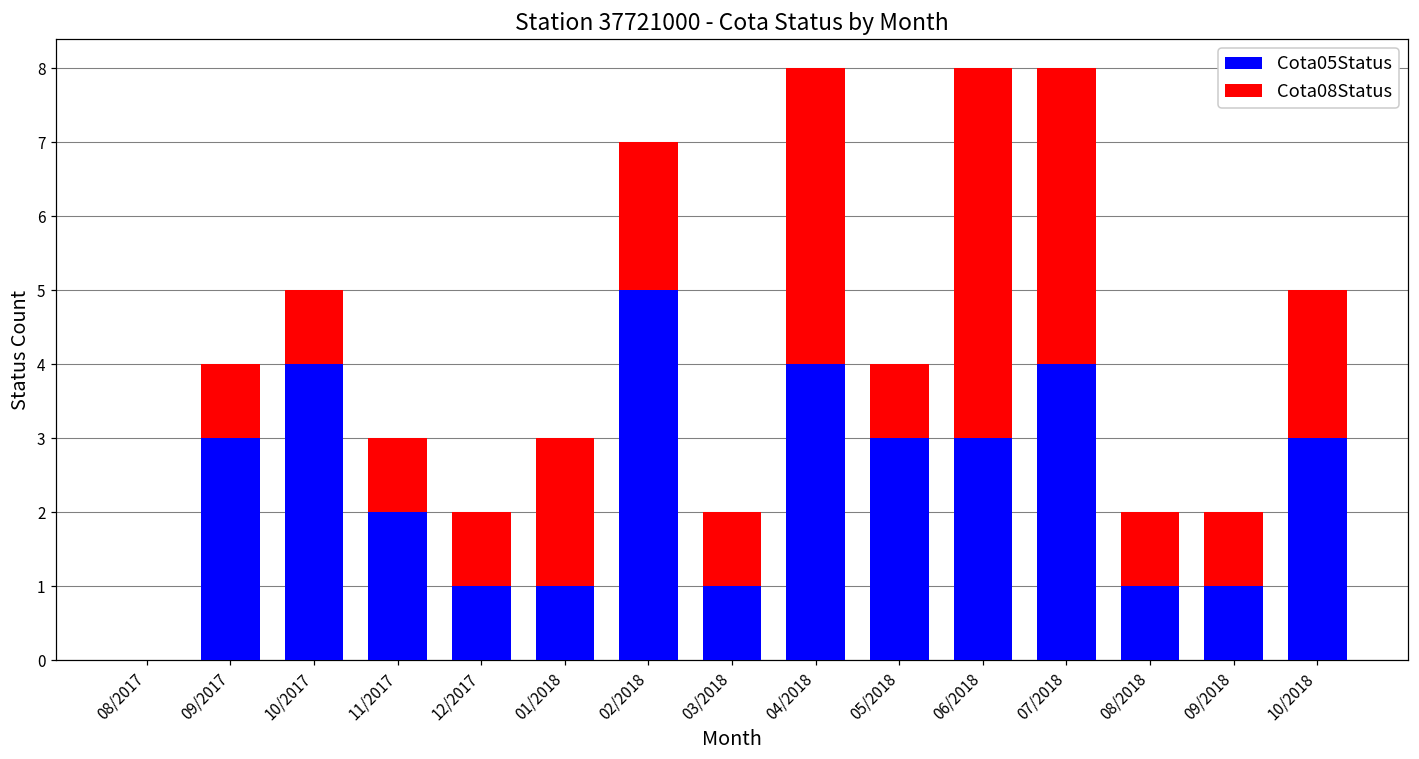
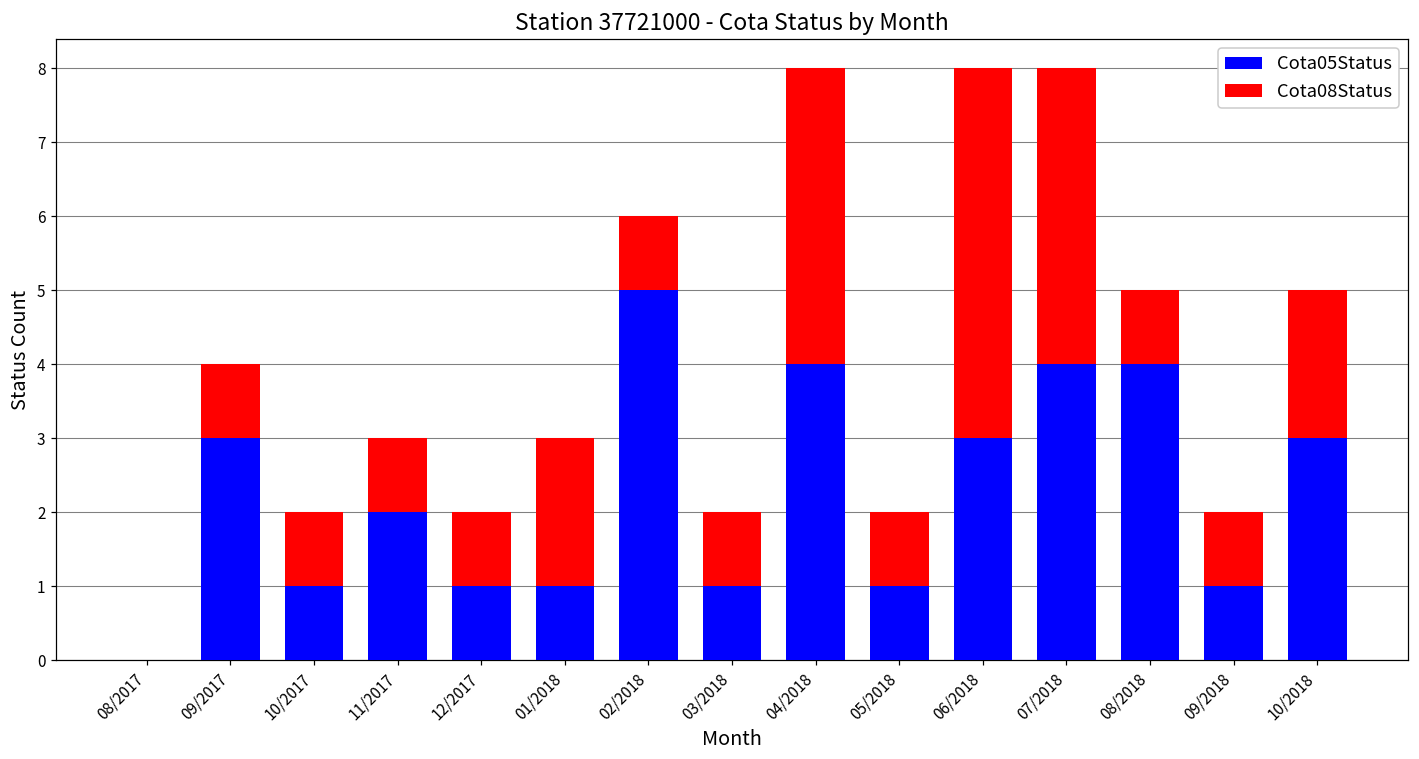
Cota05Status, 10/2017: 4 -> 1
Cota08Status, 02/2018: 2 -> 1
Cota05Status, 05/2018: 3 -> 1
Cota05Status, 08/2018: 1 -> 4
